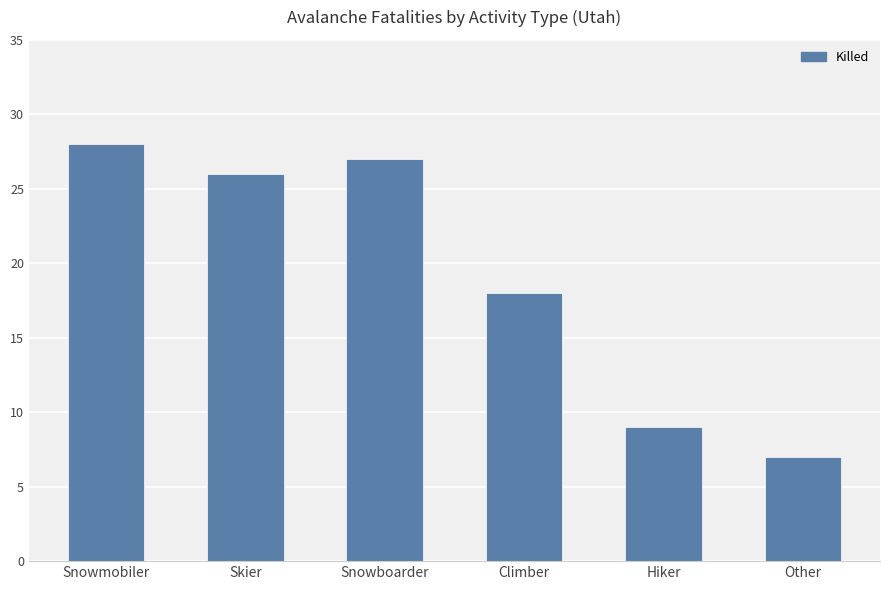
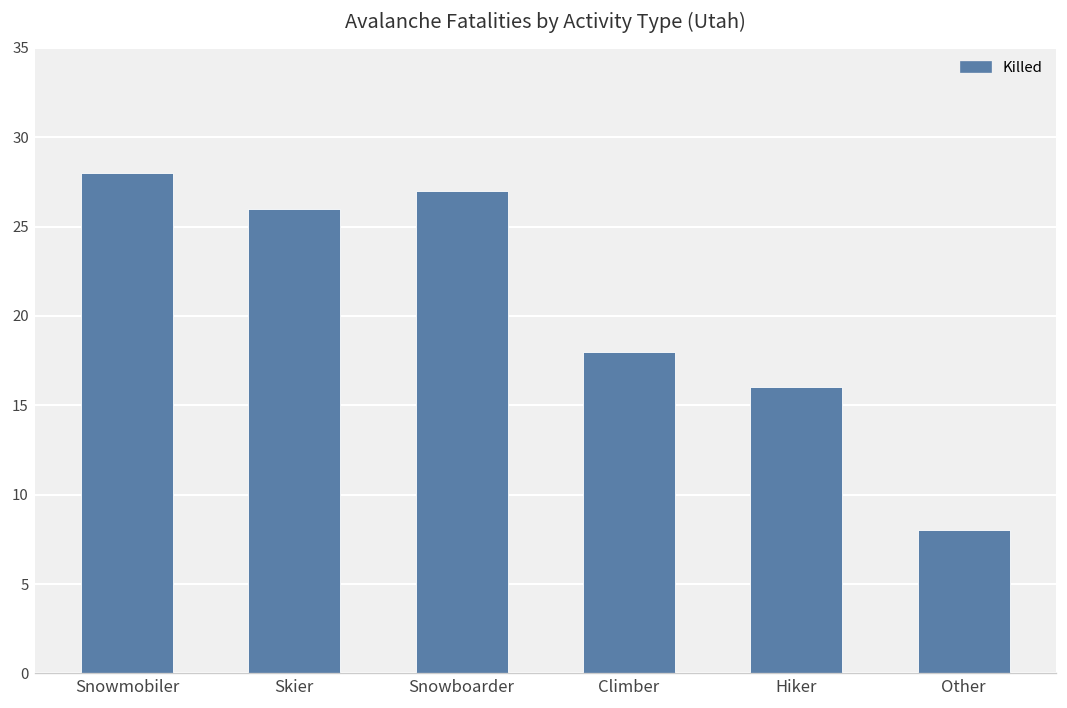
Hiker: 9 -> 16
Other: 7 -> 8
